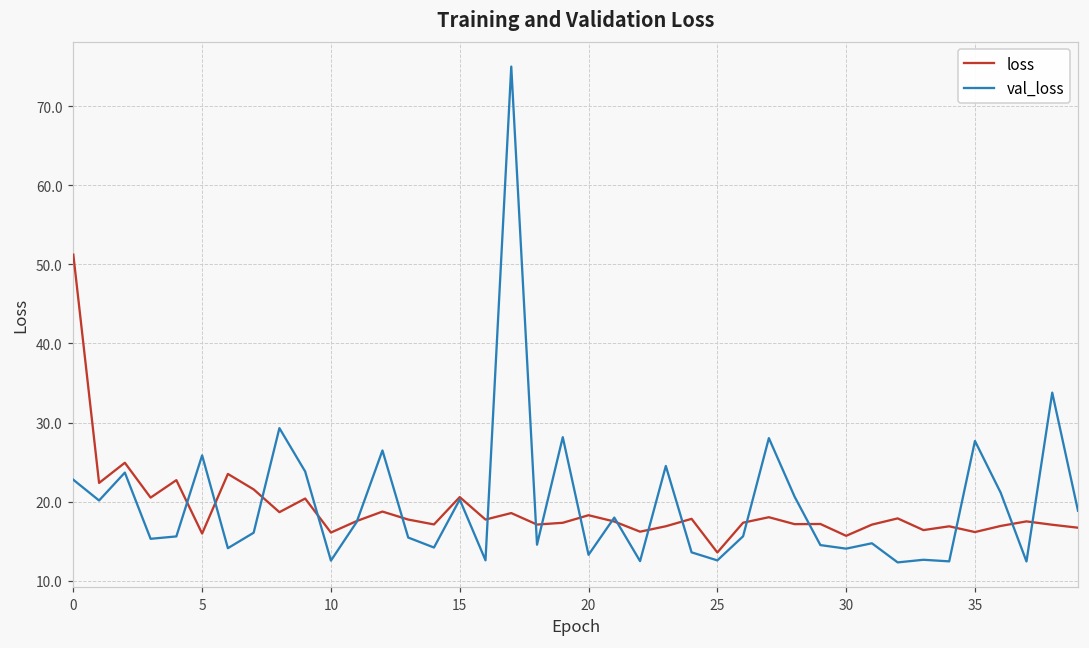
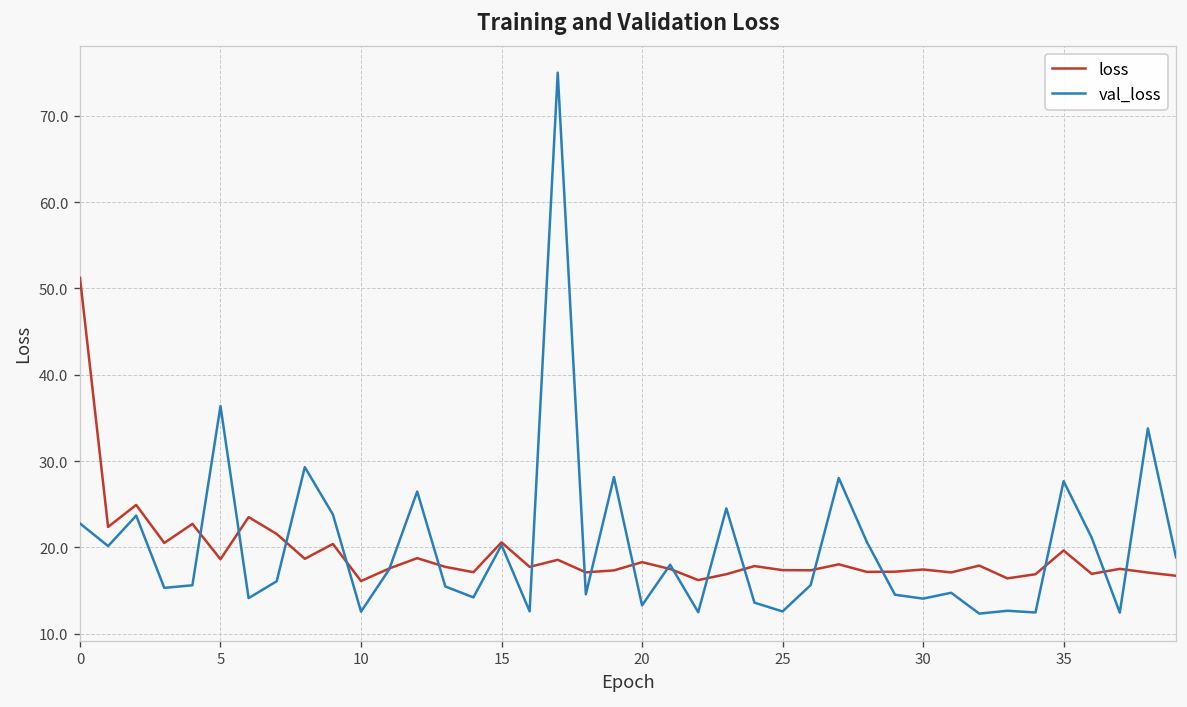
loss, 5: 16 -> 19
val_loss, 5: 26 -> 36
loss, 25: 14 -> 17
loss, 30: 16 -> 17
loss, 35: 16 -> 20
